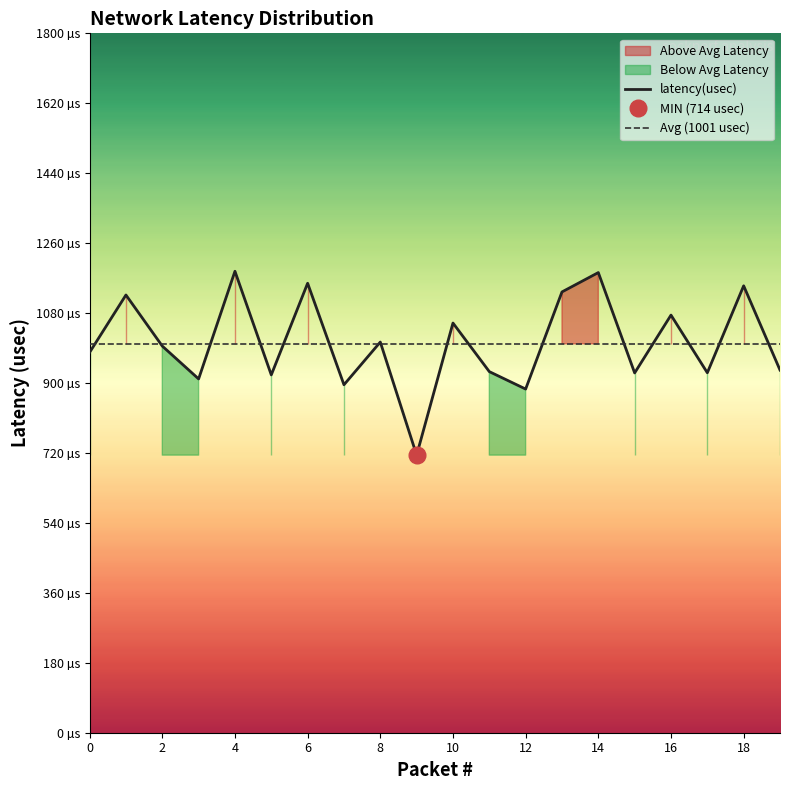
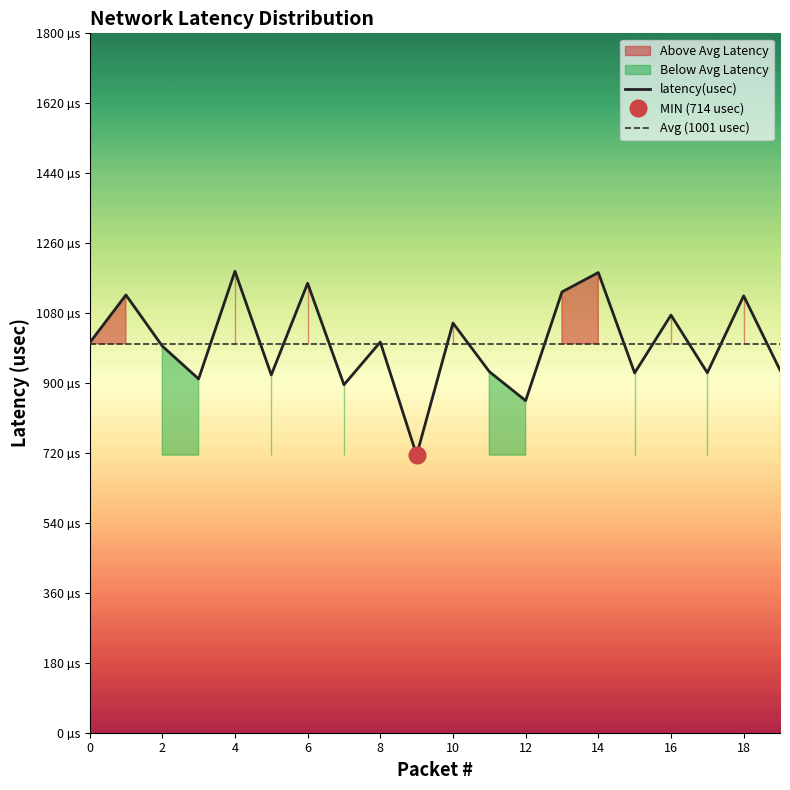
latency(usec), 0: 980 µs -> 1000 µs
latency(usec), 12: 880 µs -> 850 µs
latency(usec), 18: 1150 µs -> 1120 µs
